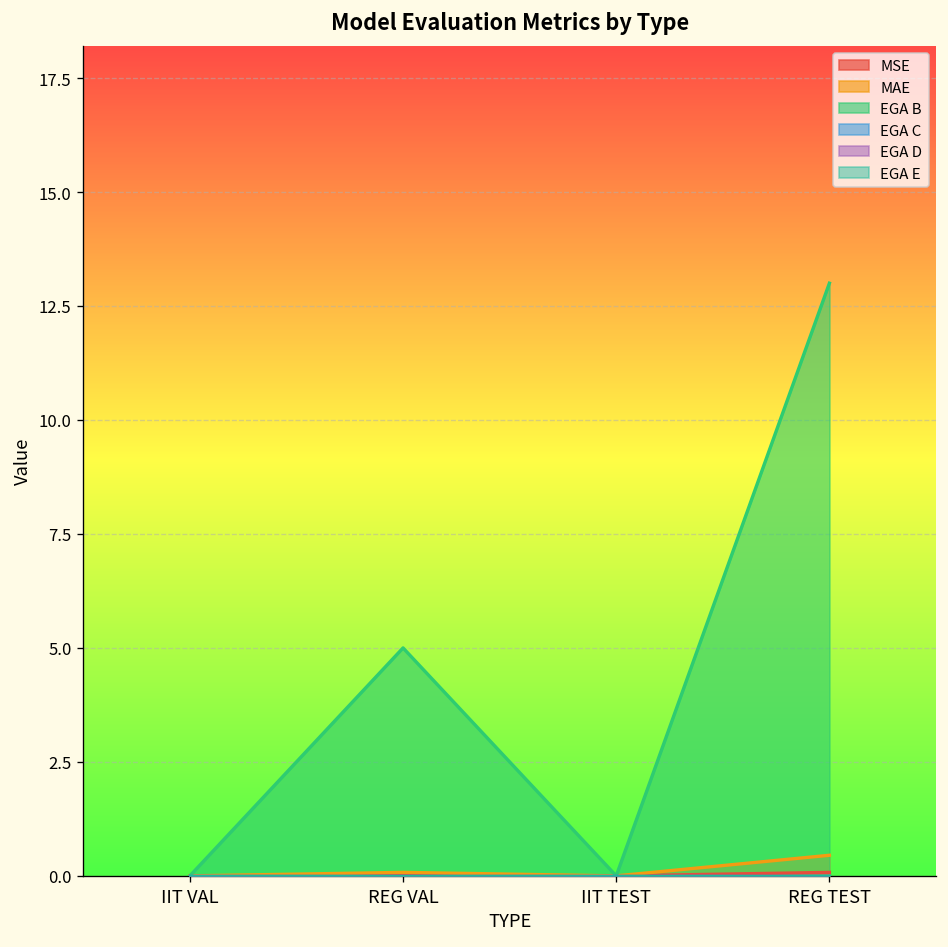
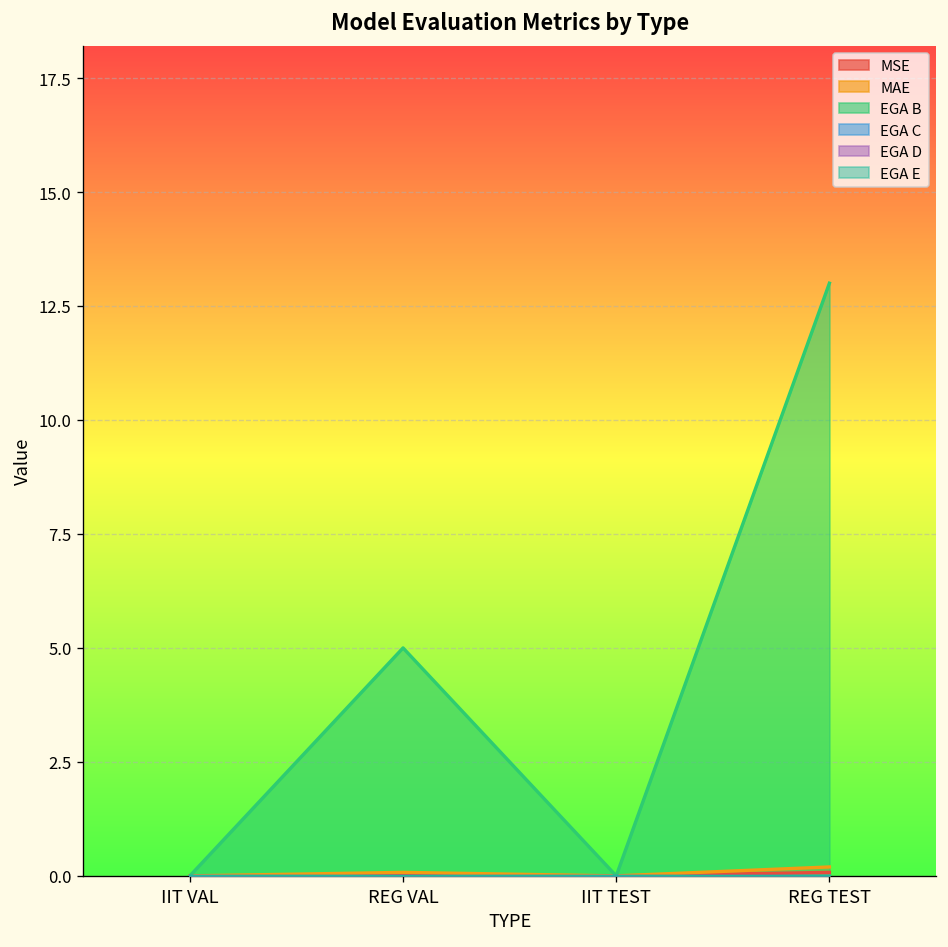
MAE, REG TEST: 0.5 -> 0.2
